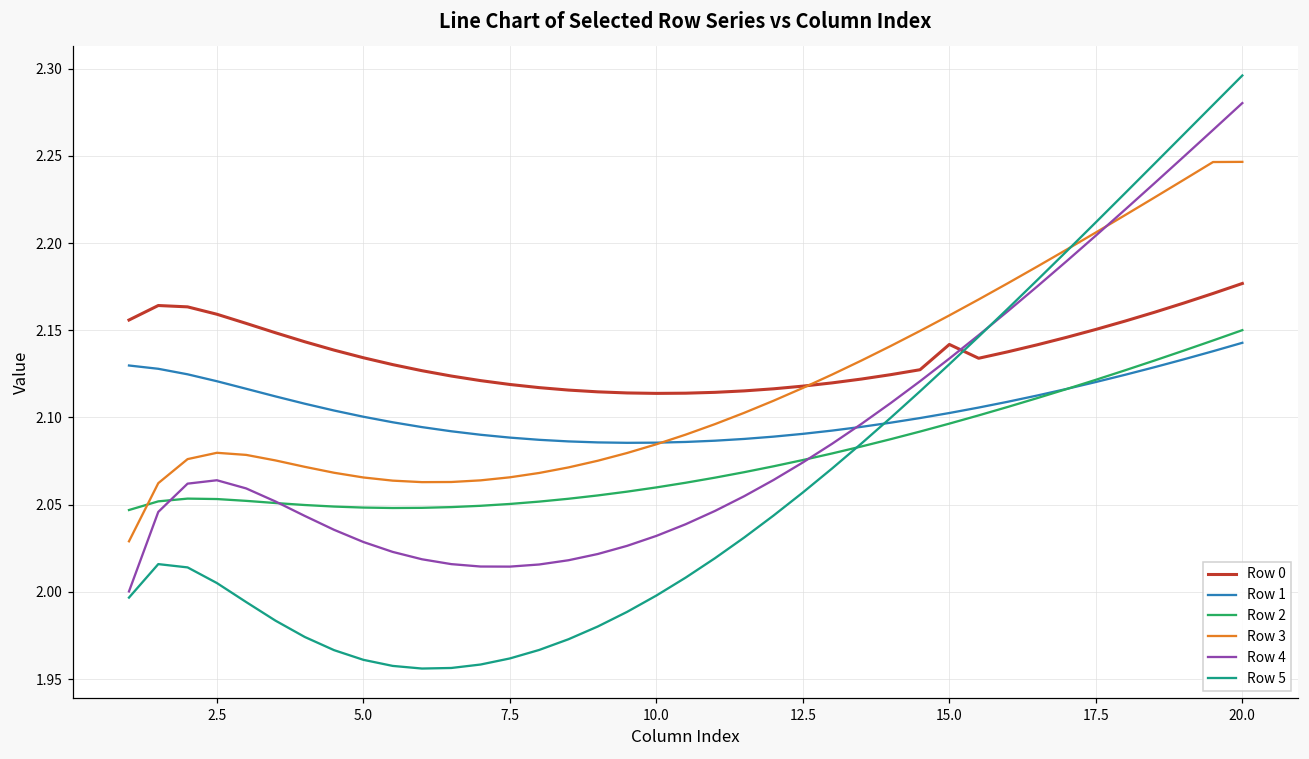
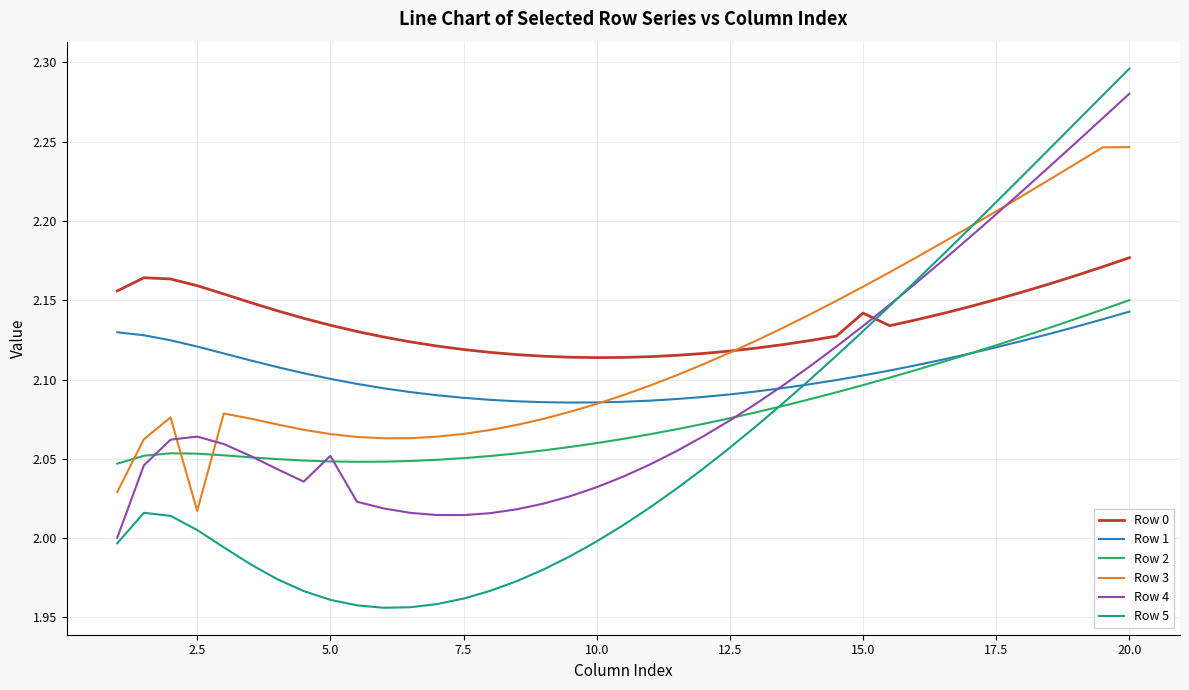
Row 3, 2.5: 2.080 -> 2.017
Row 4, 5.0: 2.029 -> 2.052
